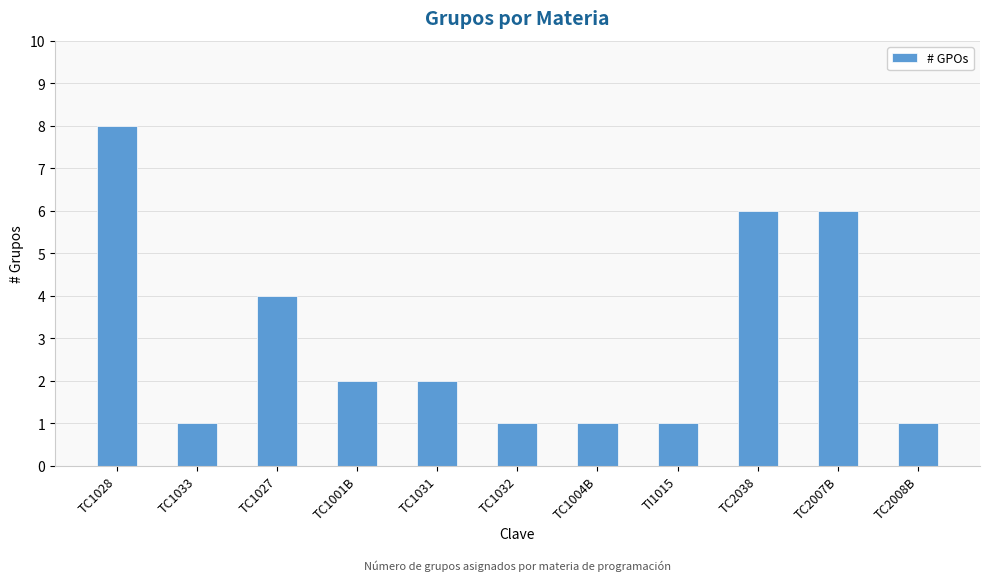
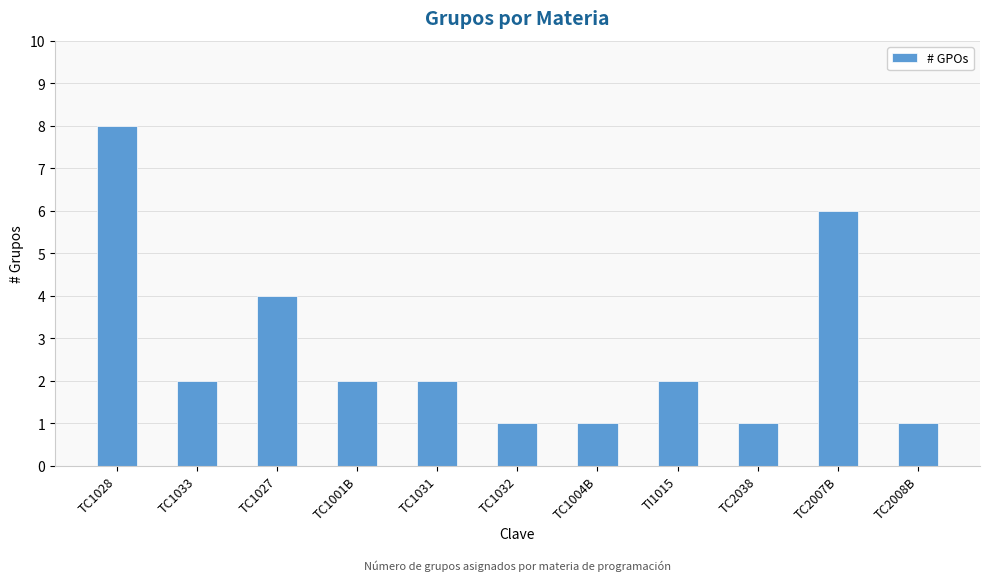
TC1033: 1 -> 2
TI1015: 1 -> 2
TC2038: 6 -> 1
